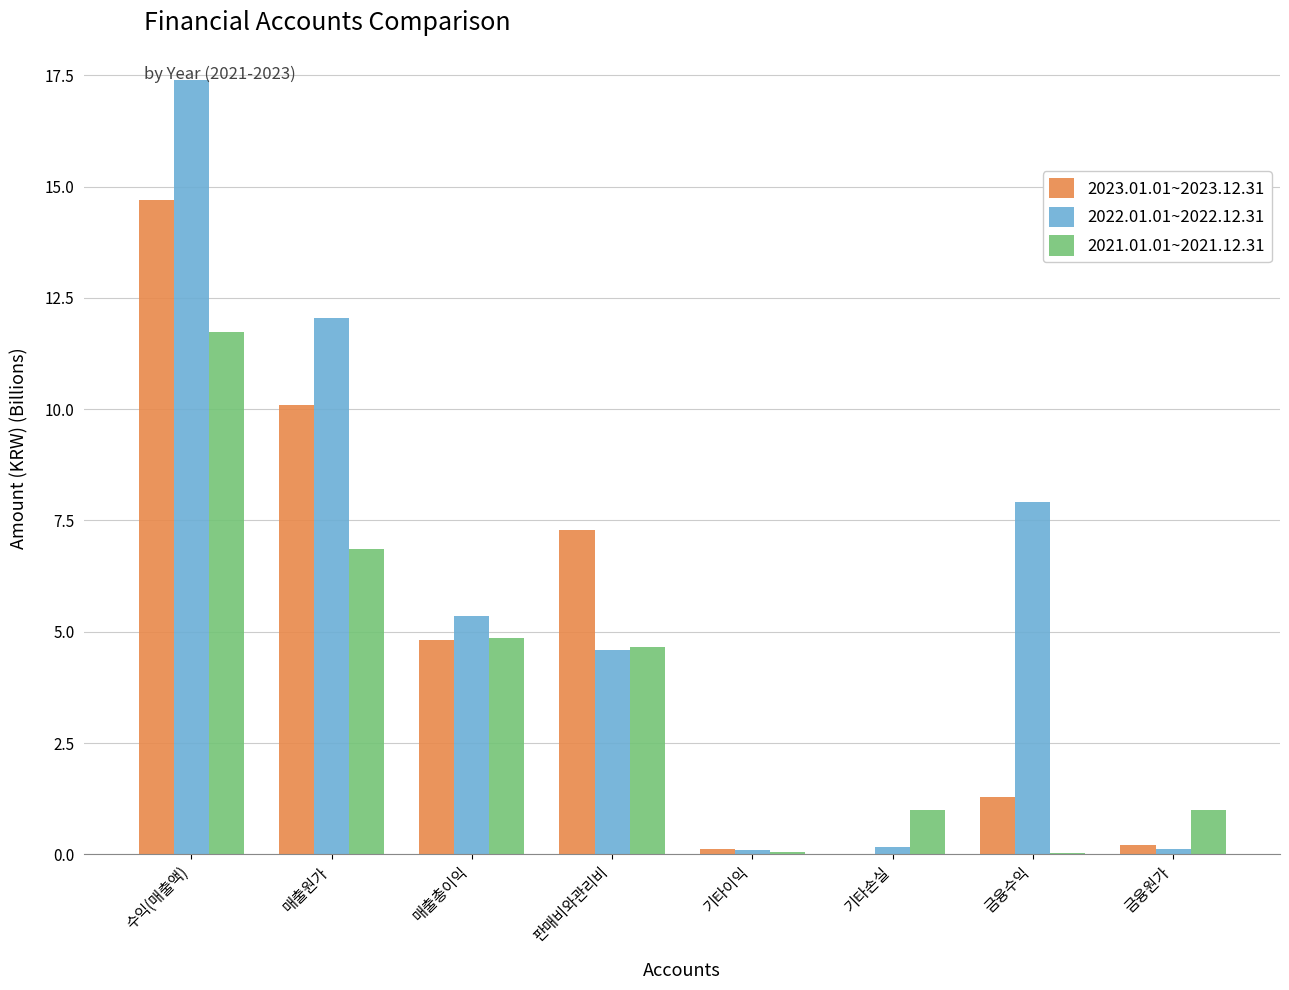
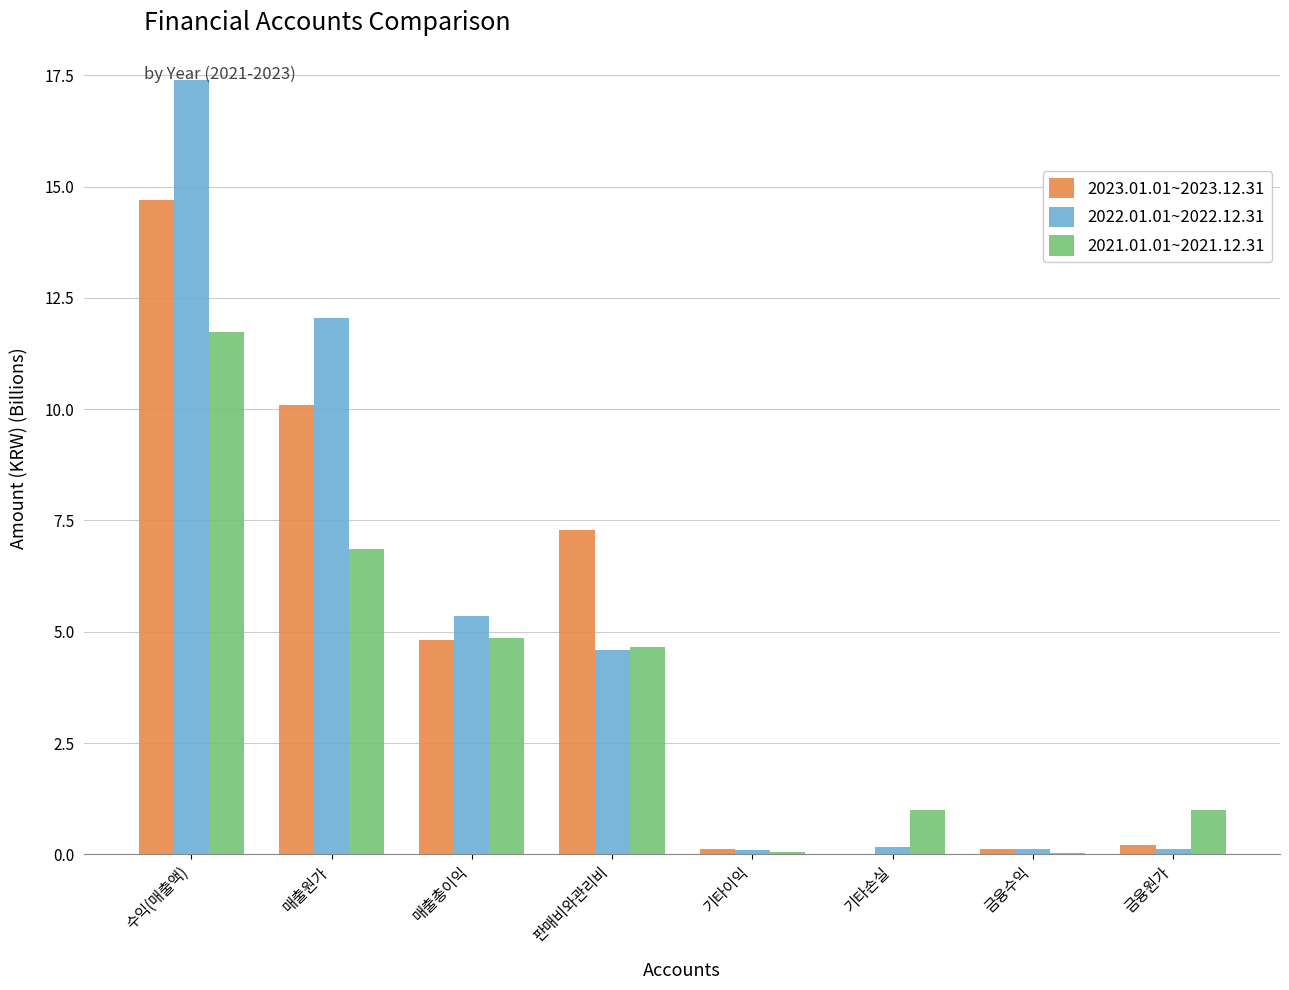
2023.01.01~2023.12.31, 금융수익: 1.3 -> 0.1
2022.01.01~2022.12.31, 금융수익: 7.9 -> 0.1
